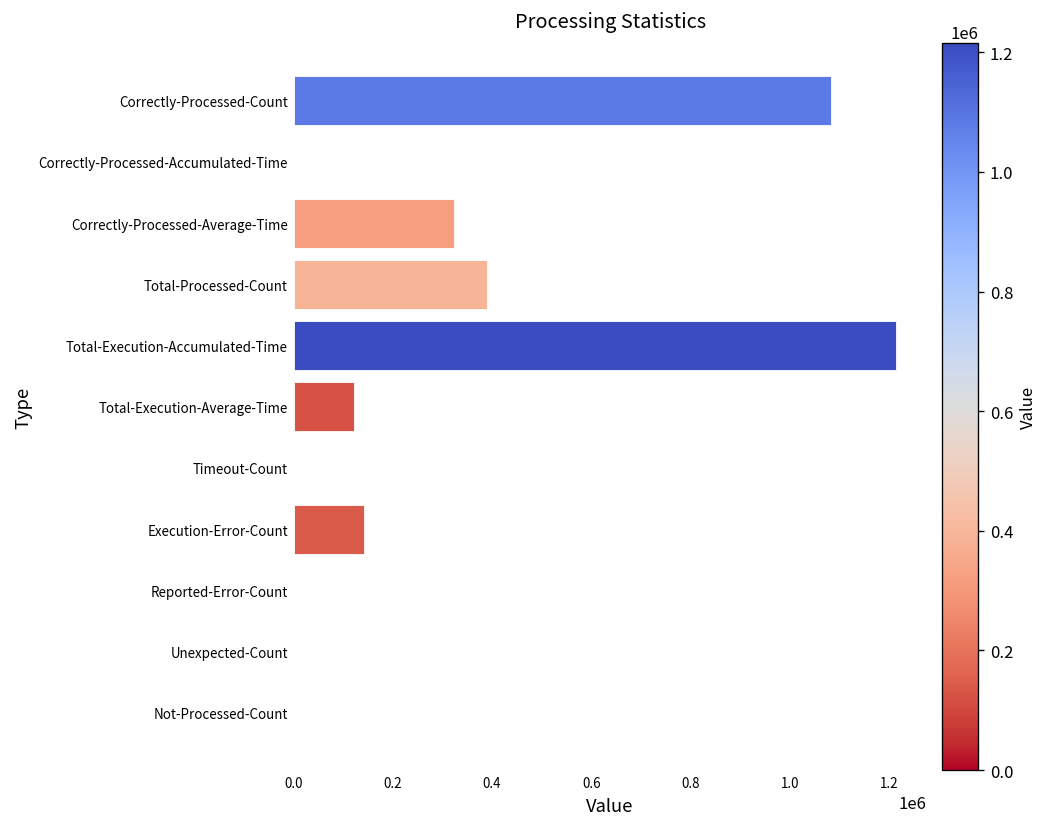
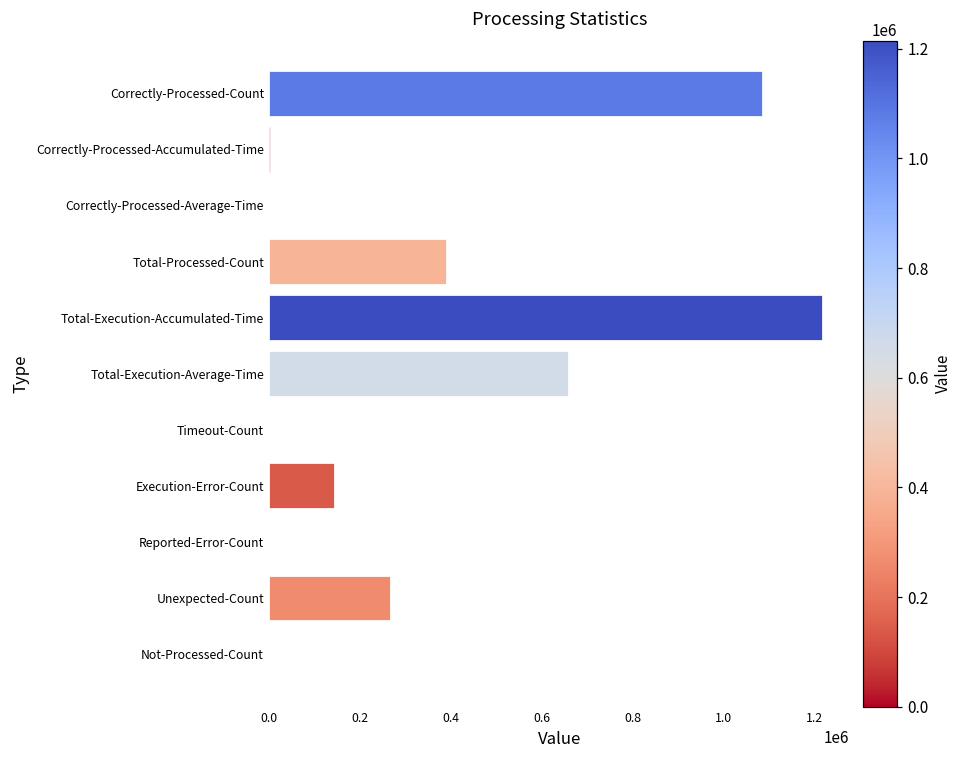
Correctly-Processed-Average-Time: 320000 -> 0
Total-Execution-Average-Time: 120000 -> 660000
Unexpected-Count: 0 -> 270000
